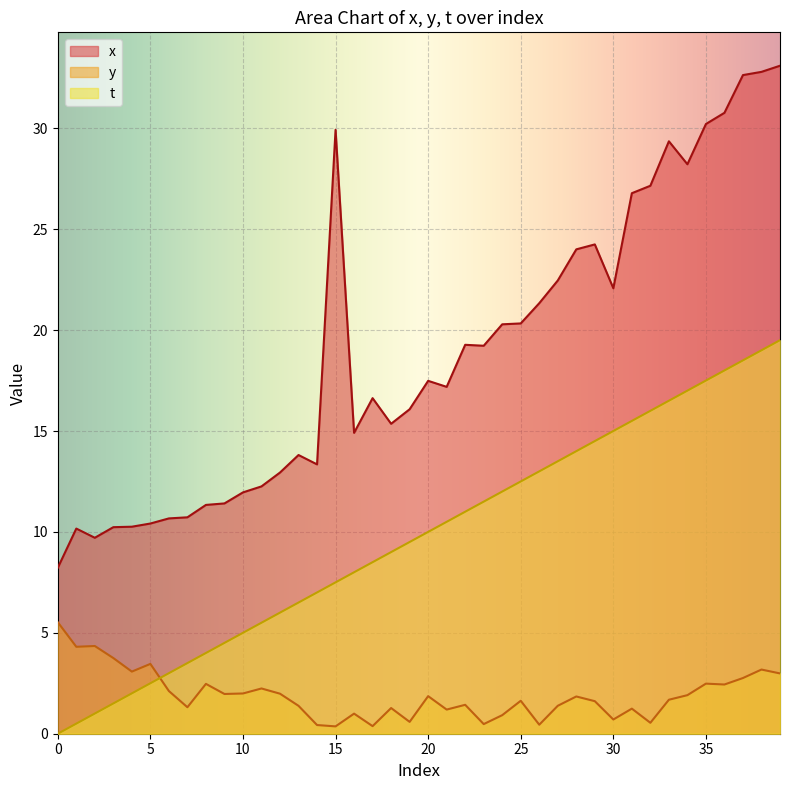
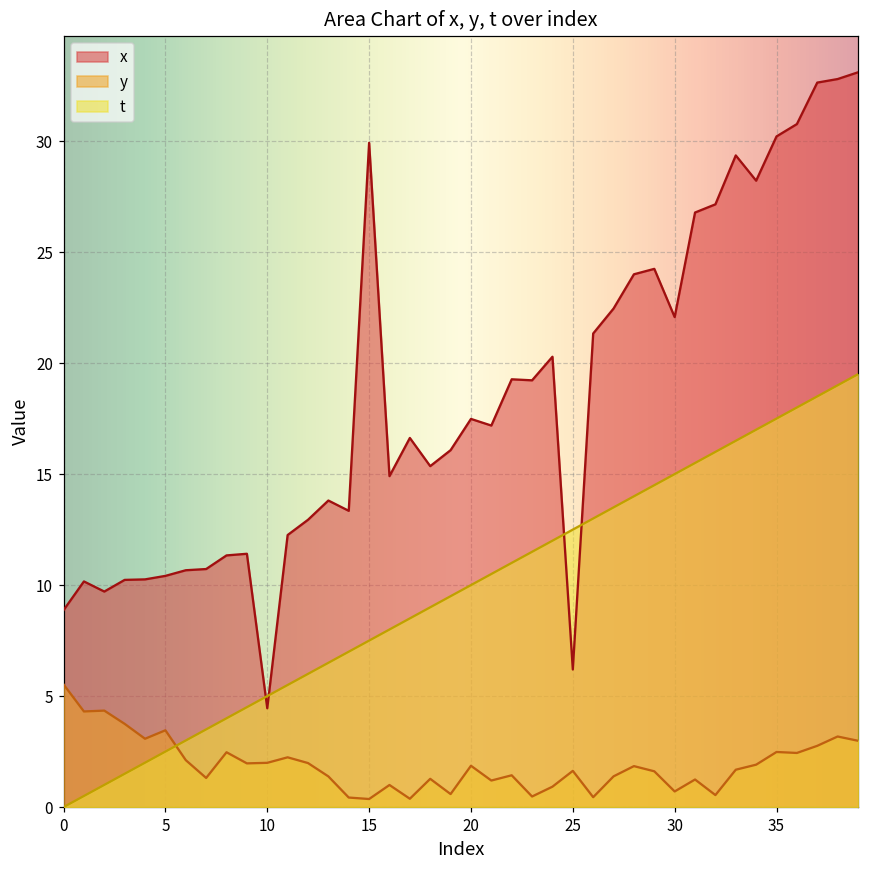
x, 0: 8.2 -> 8.9
x, 10: 12.0 -> 4.5
x, 25: 20.3 -> 6.2
